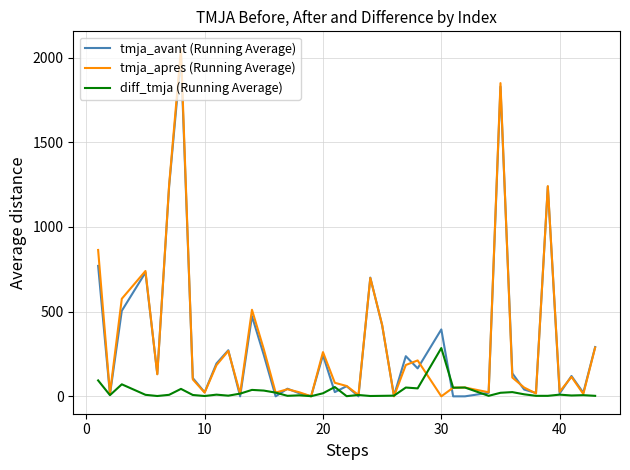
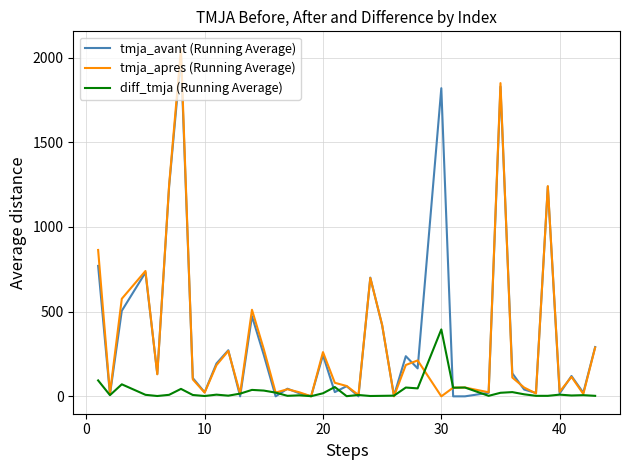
tmja_avant (Running Average), 30: 400 -> 1820
diff_tmja (Running Average), 30: 290 -> 400
